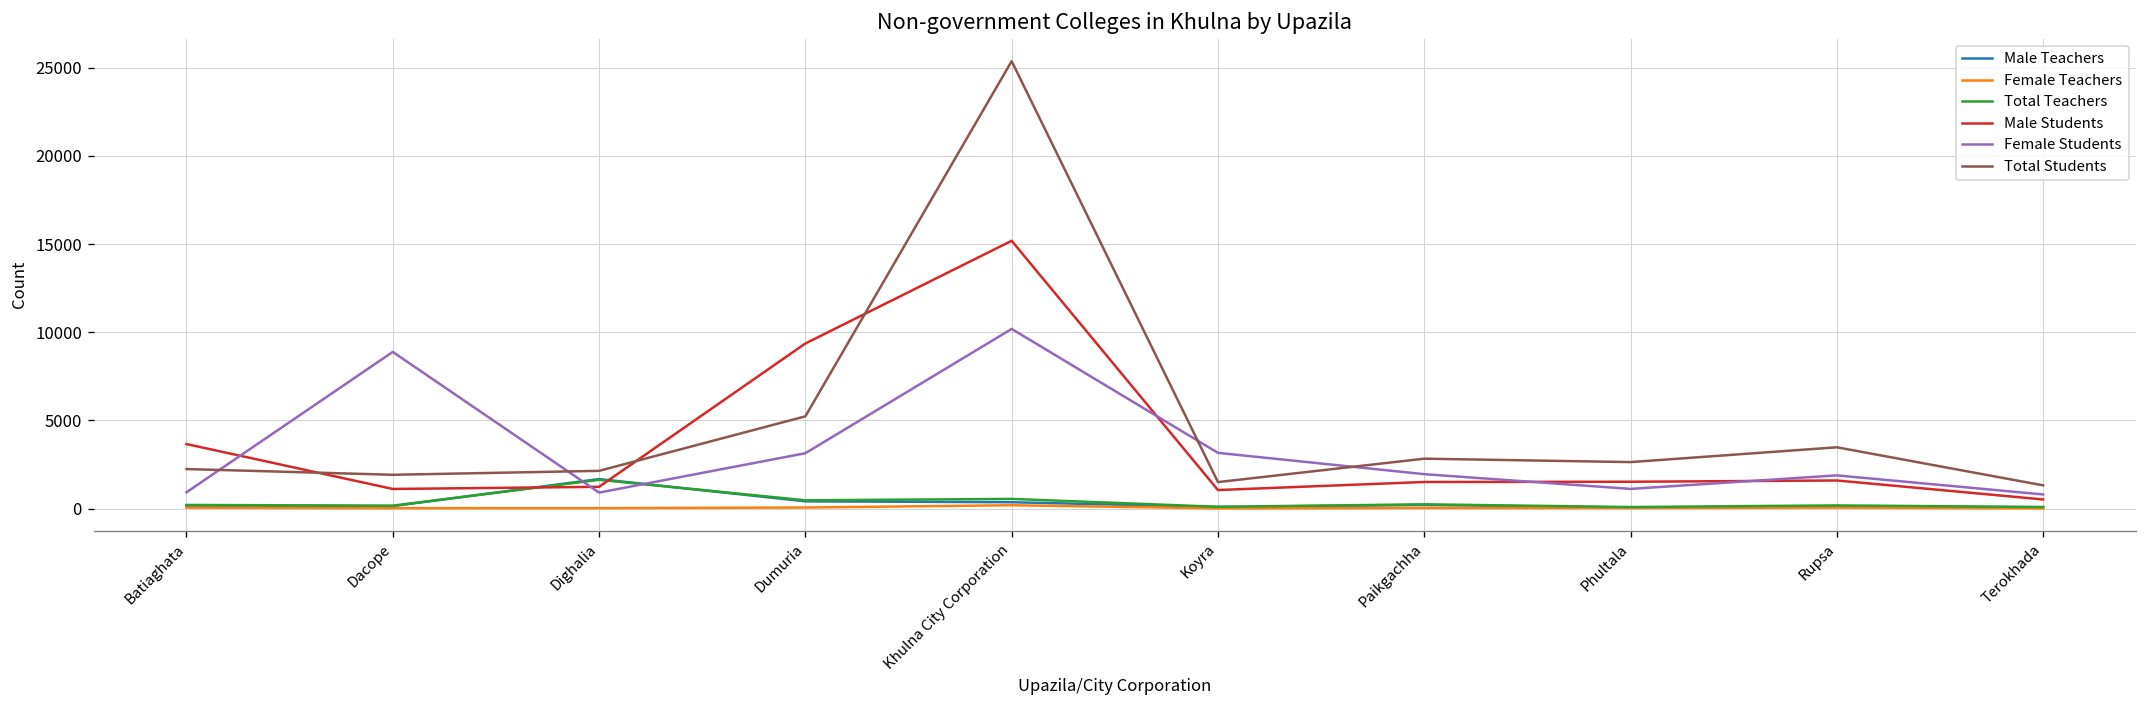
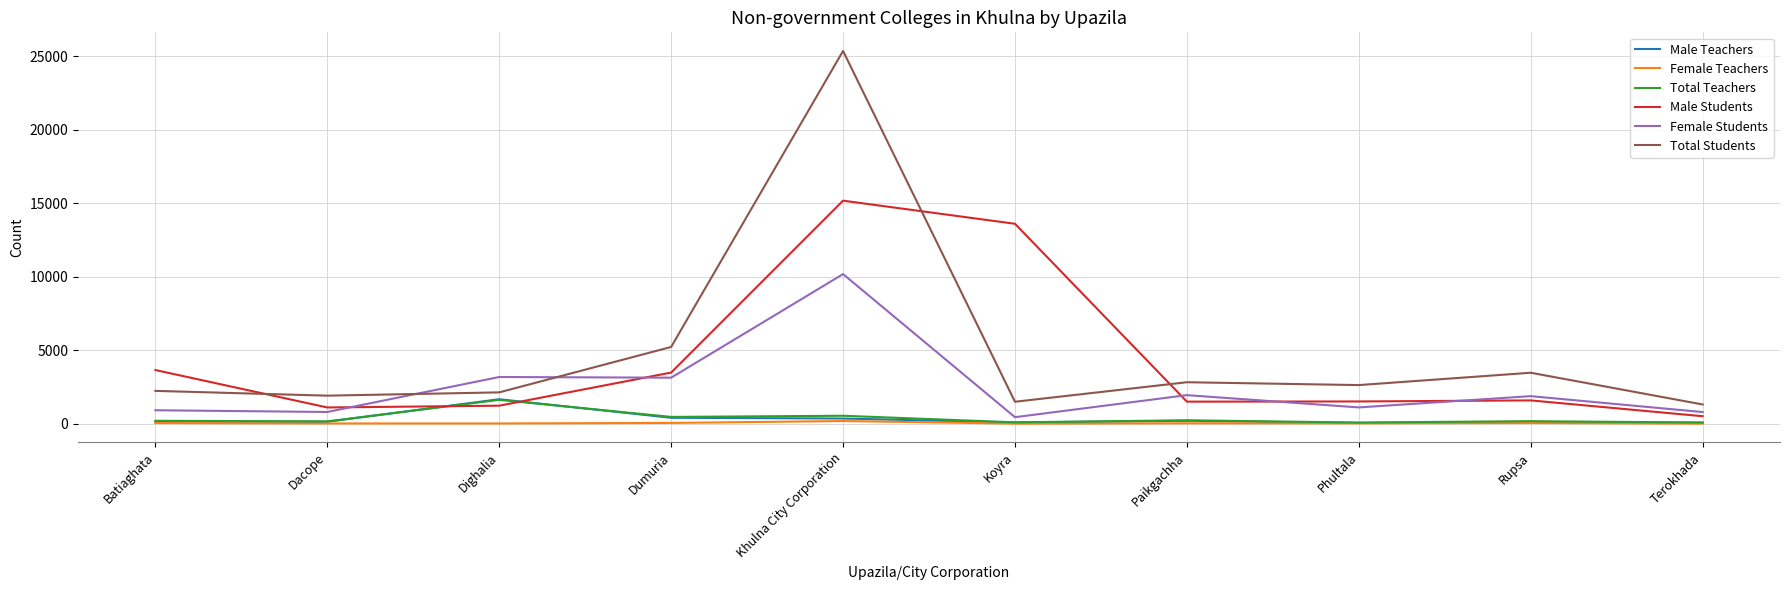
Female Students, Dacope: 8900 -> 800
Female Students, Dighalia: 900 -> 3200
Male Students, Dumuria: 9400 -> 3500
Male Students, Koyra: 1100 -> 13600
Female Students, Koyra: 3200 -> 500
